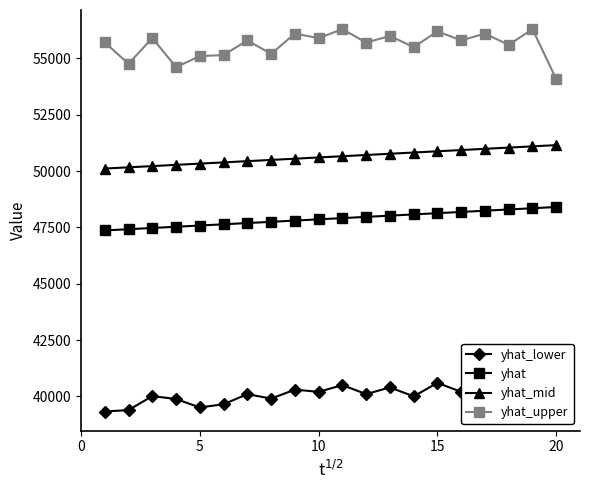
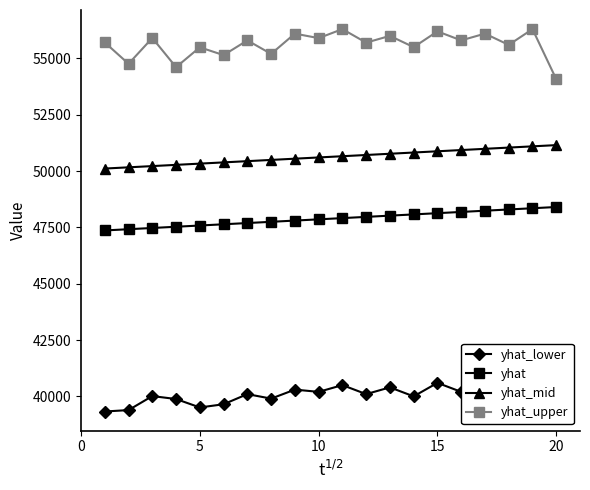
yhat_upper, 5: 55100 -> 55500
